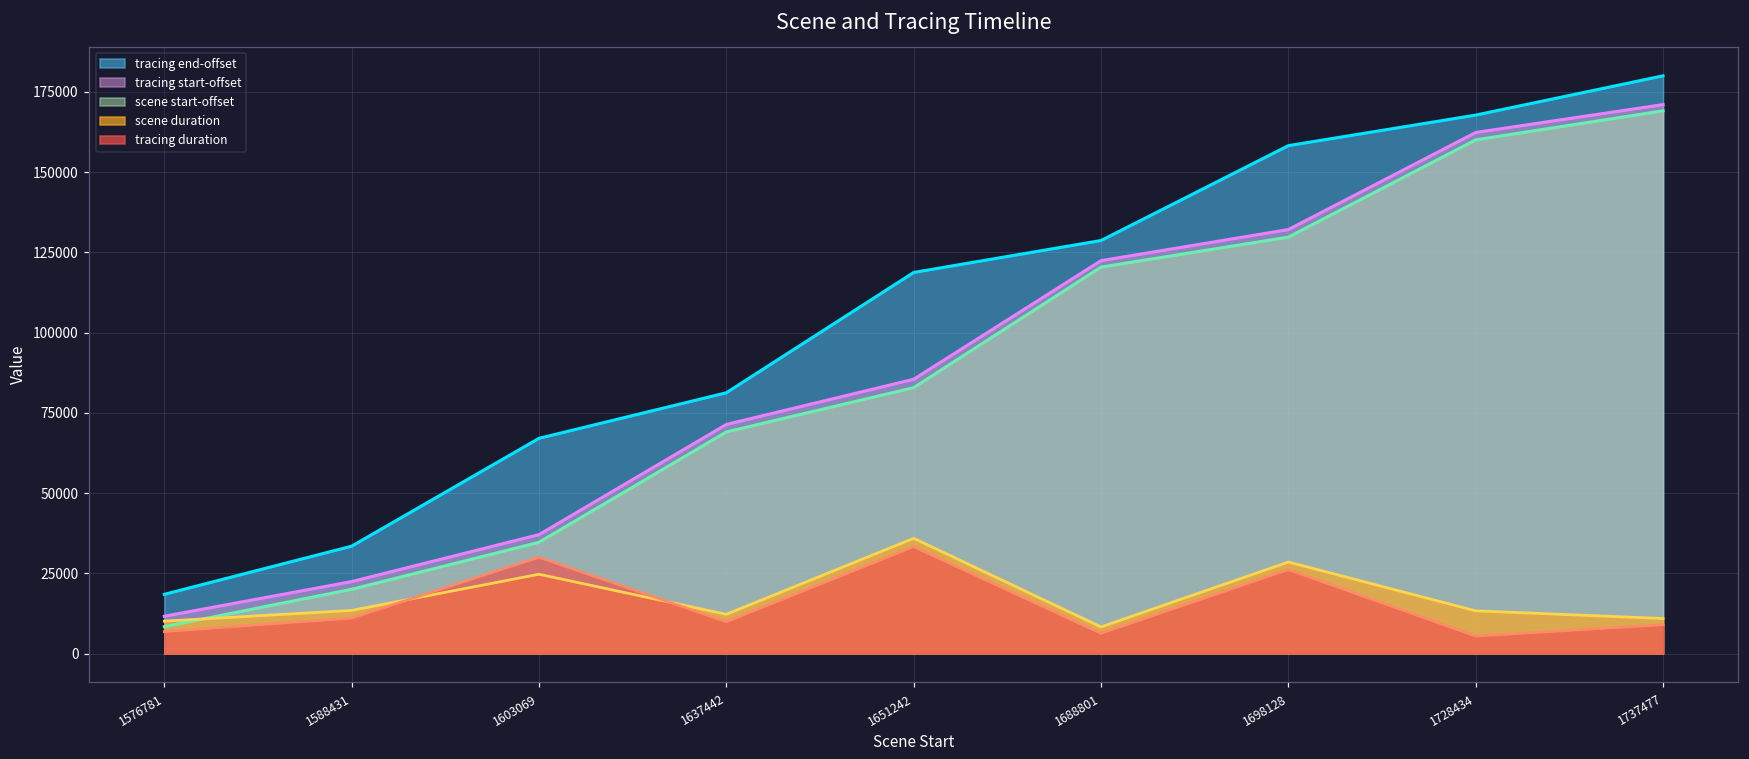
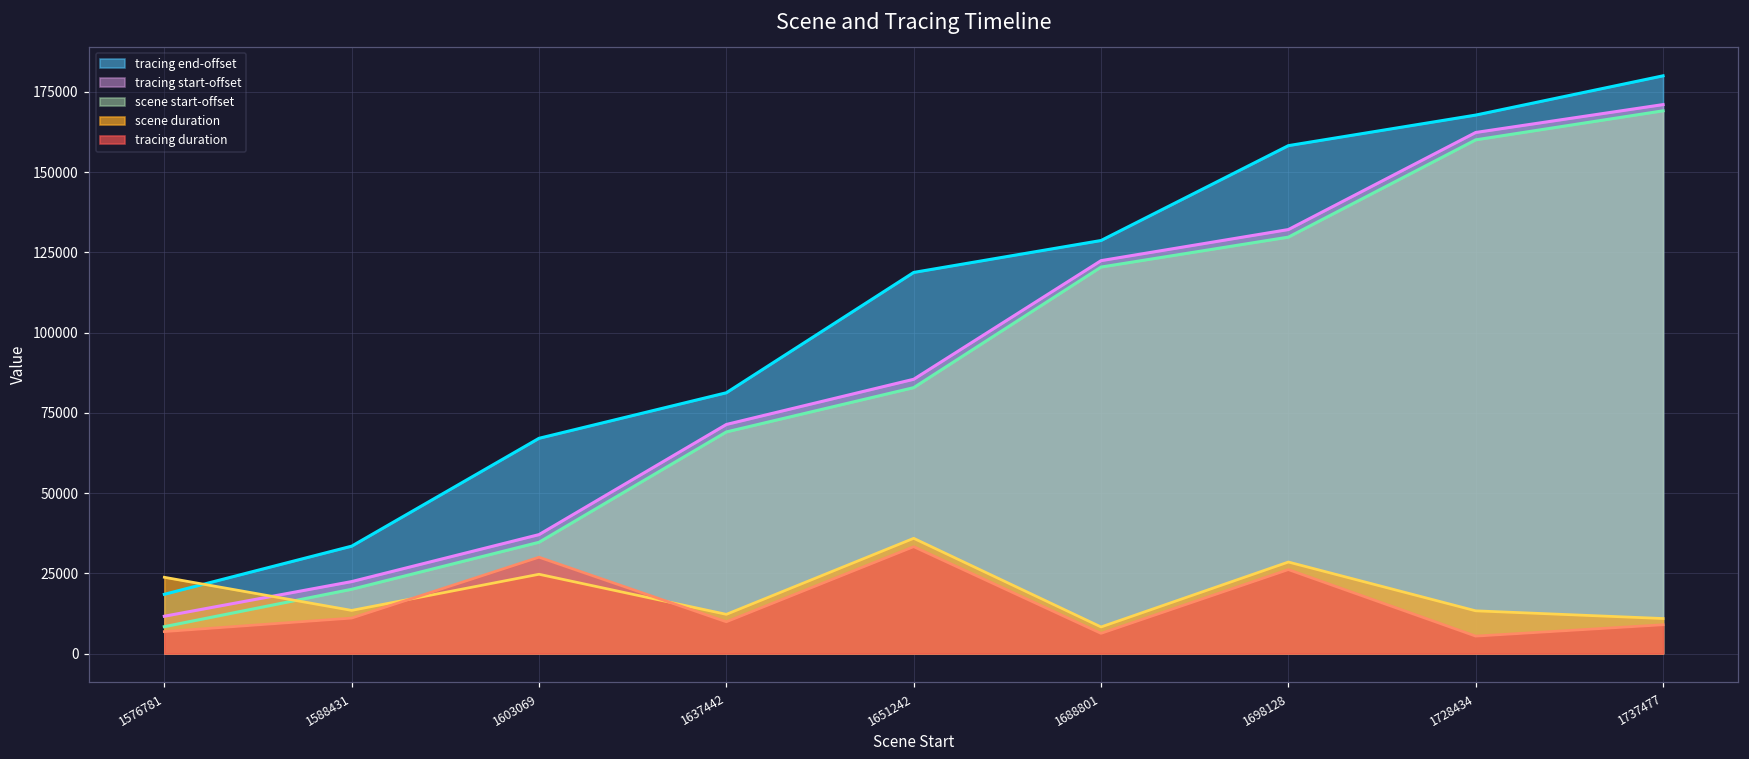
scene duration, 1576781: 10000 -> 24000
